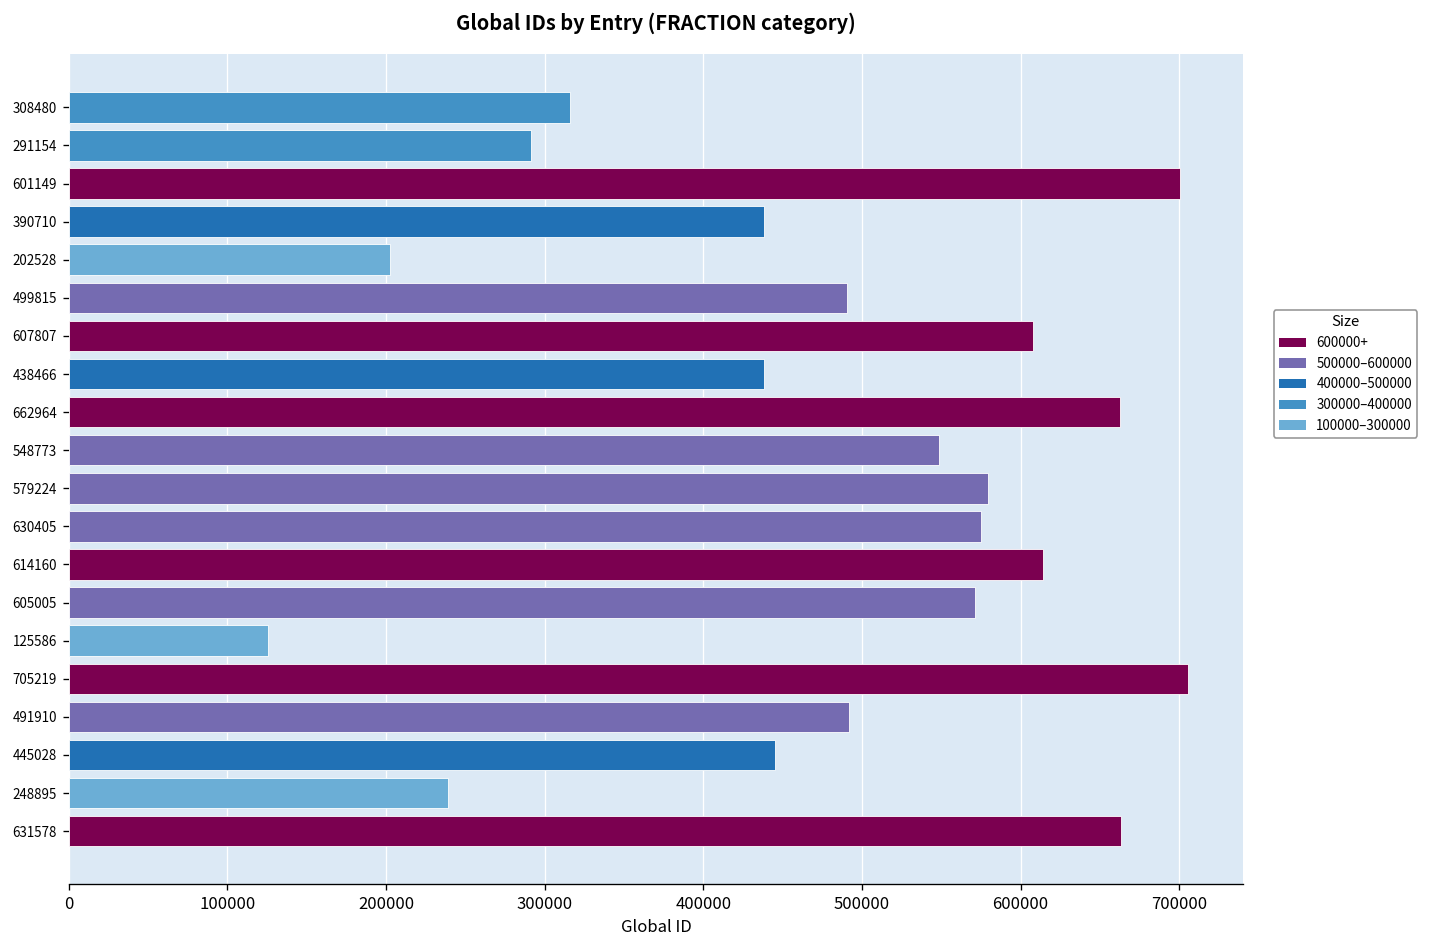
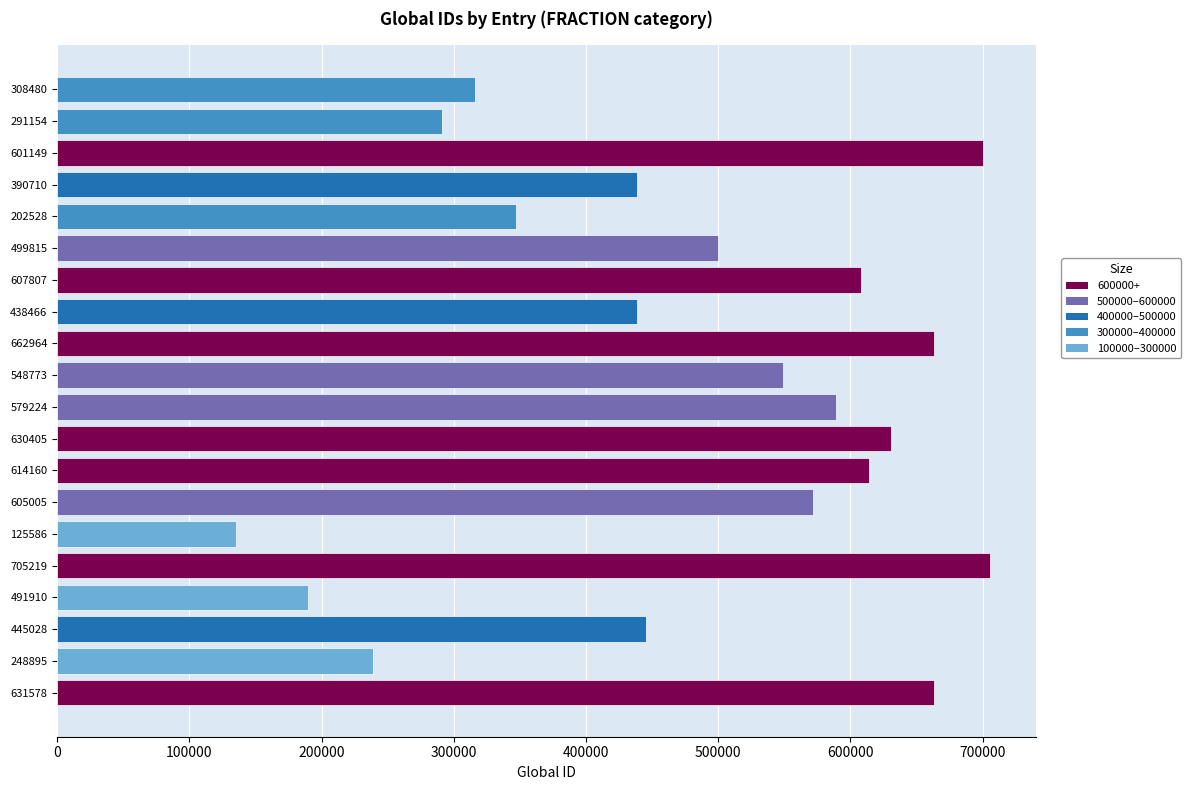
202528: 203000 -> 347000
499815: 491000 -> 500000
579224: 579000 -> 589000
630405: 575000 -> 630000
125586: 126000 -> 135000
491910: 492000 -> 190000
